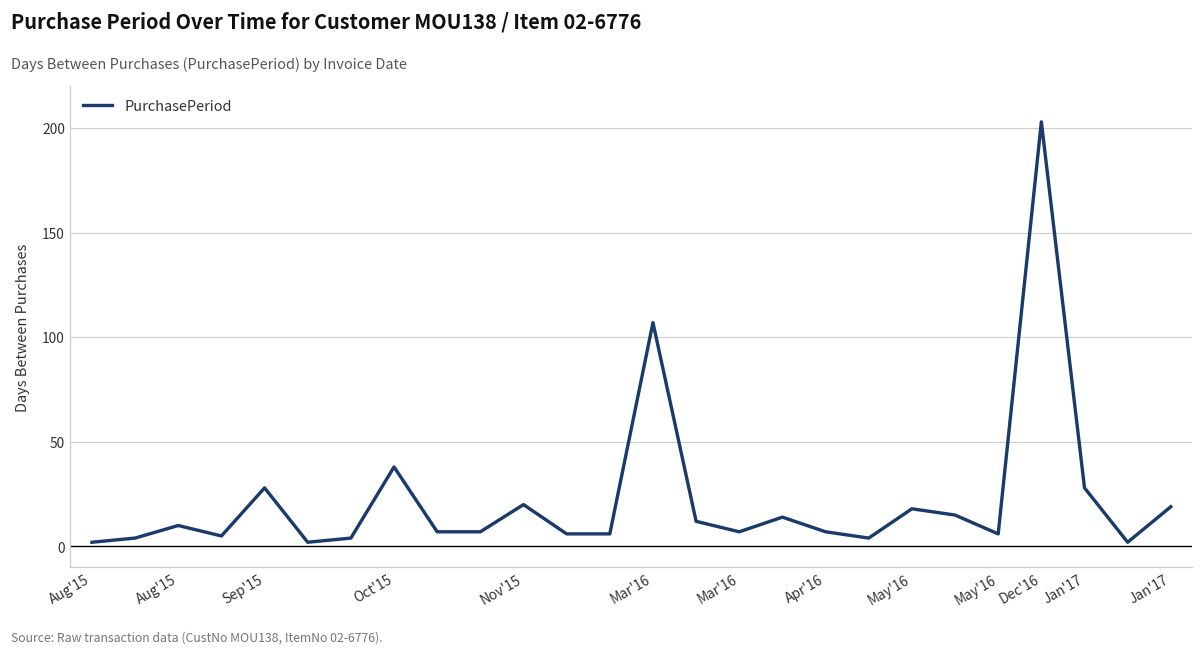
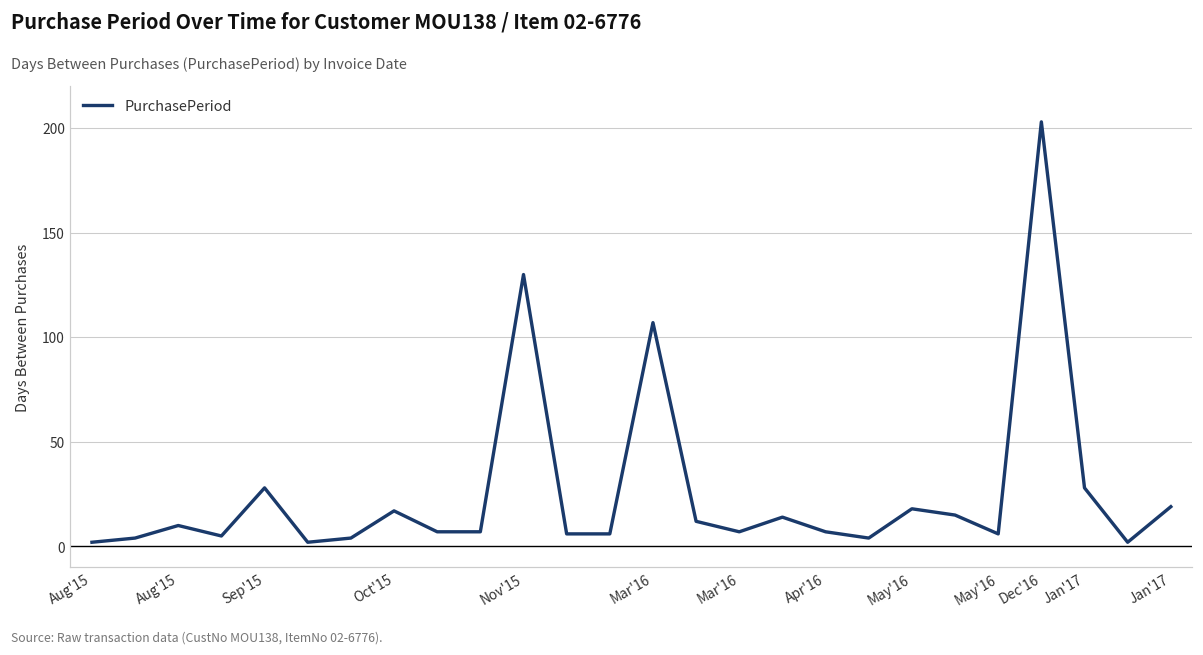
Oct'15: 38 -> 17
Nov'15: 20 -> 130
